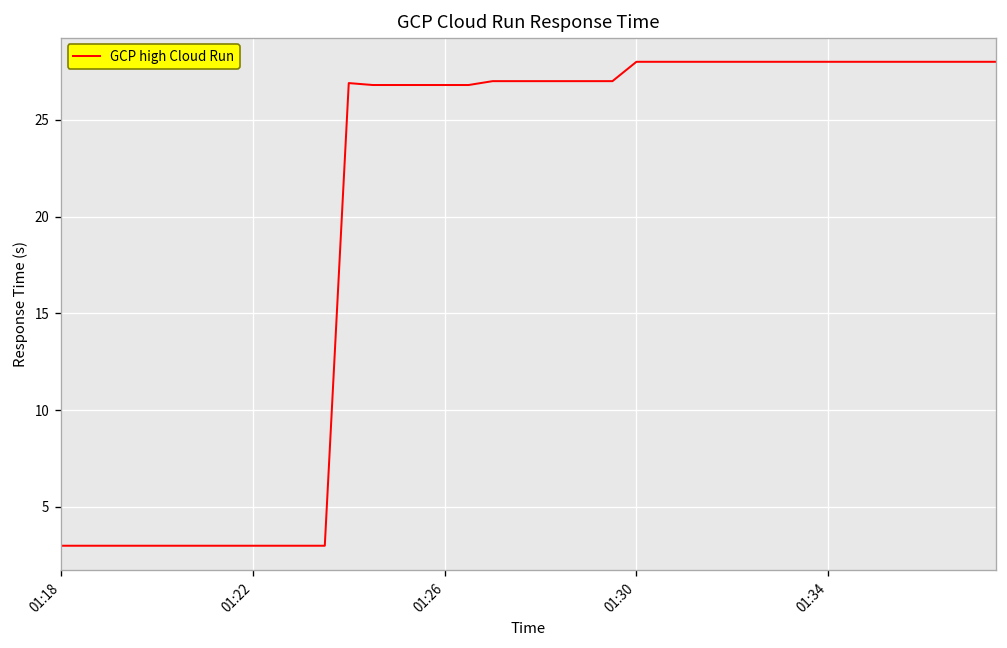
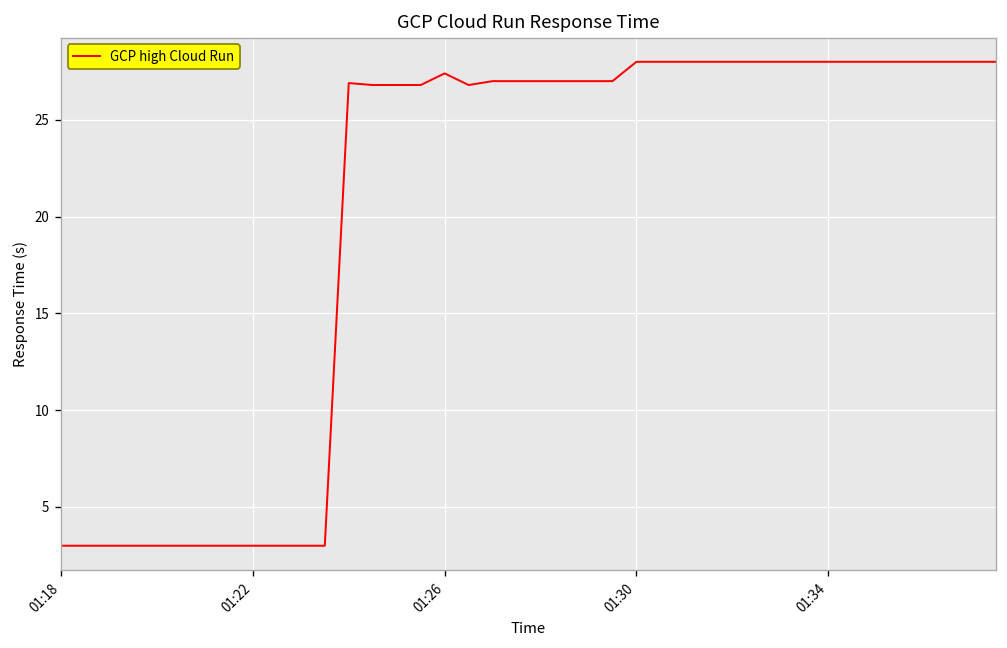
01:26: 26.8 -> 27.4
